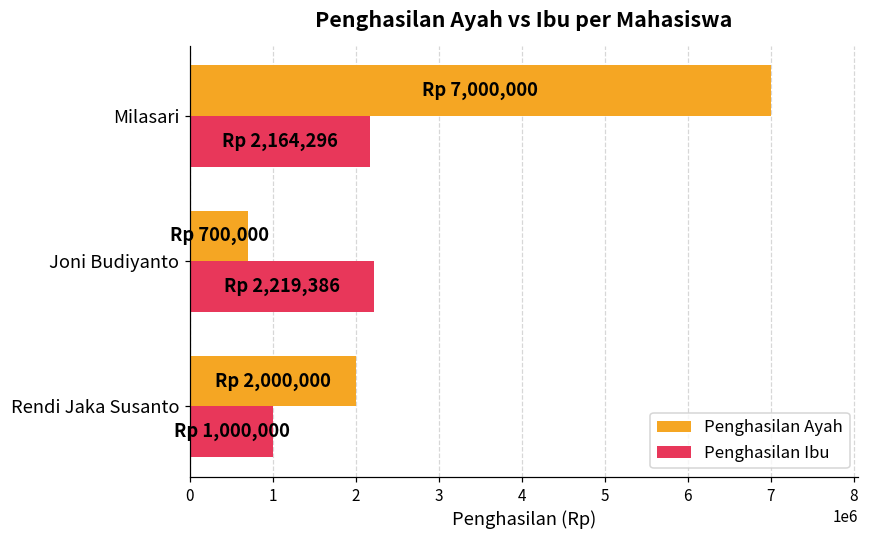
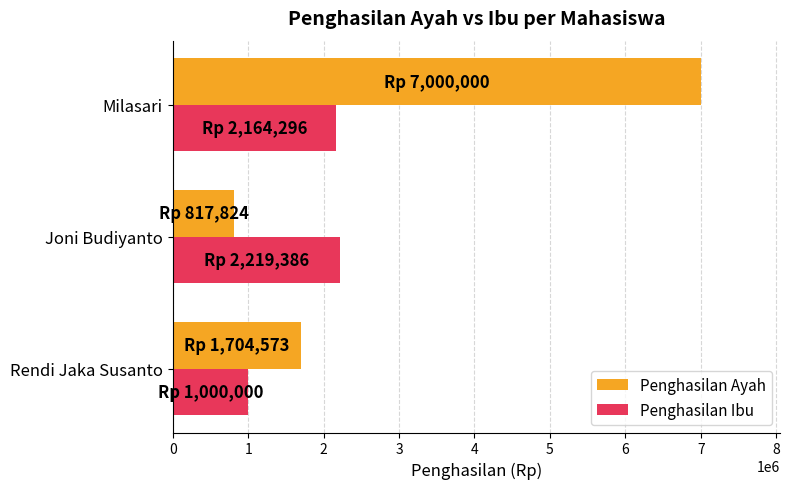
Penghasilan Ayah, Joni Budiyanto: 700,000 -> 817,824
Penghasilan Ayah, Rendi Jaka Susanto: 2,000,000 -> 1,704,573
